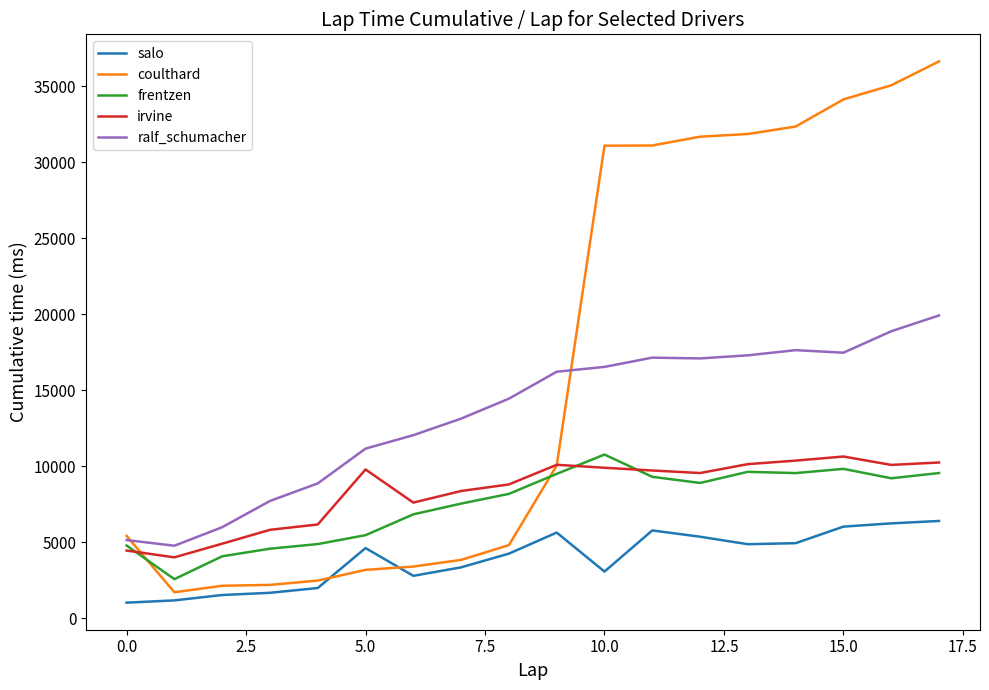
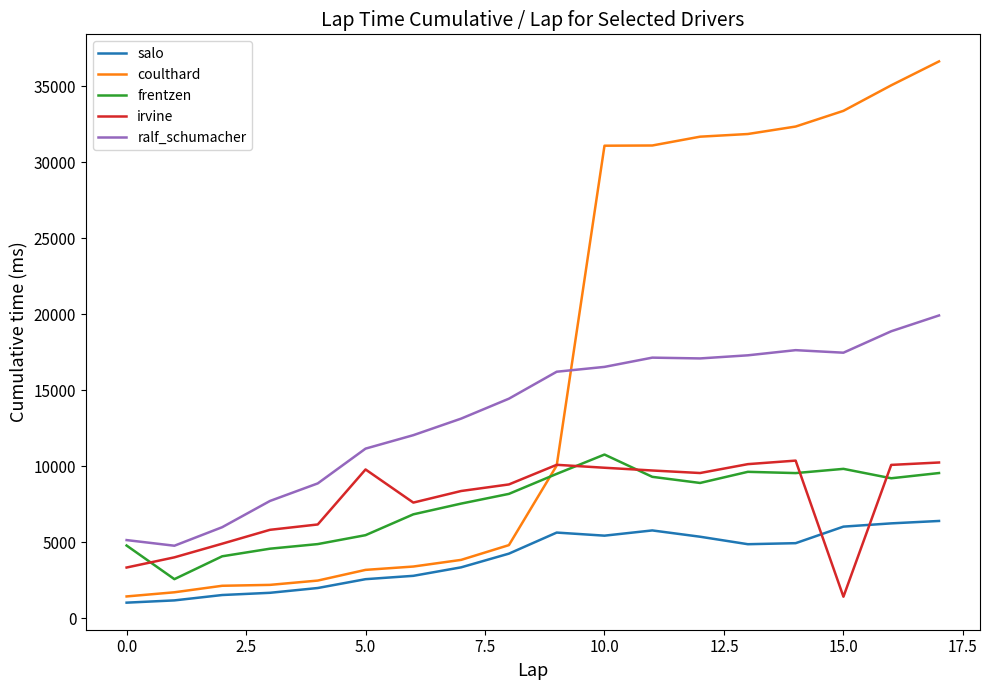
coulthard, 0.0: 5400 -> 1400
irvine, 0.0: 4500 -> 3300
salo, 5.0: 4600 -> 2600
salo, 10.0: 3100 -> 5400
coulthard, 15.0: 34100 -> 33400
irvine, 15.0: 10600 -> 1400
